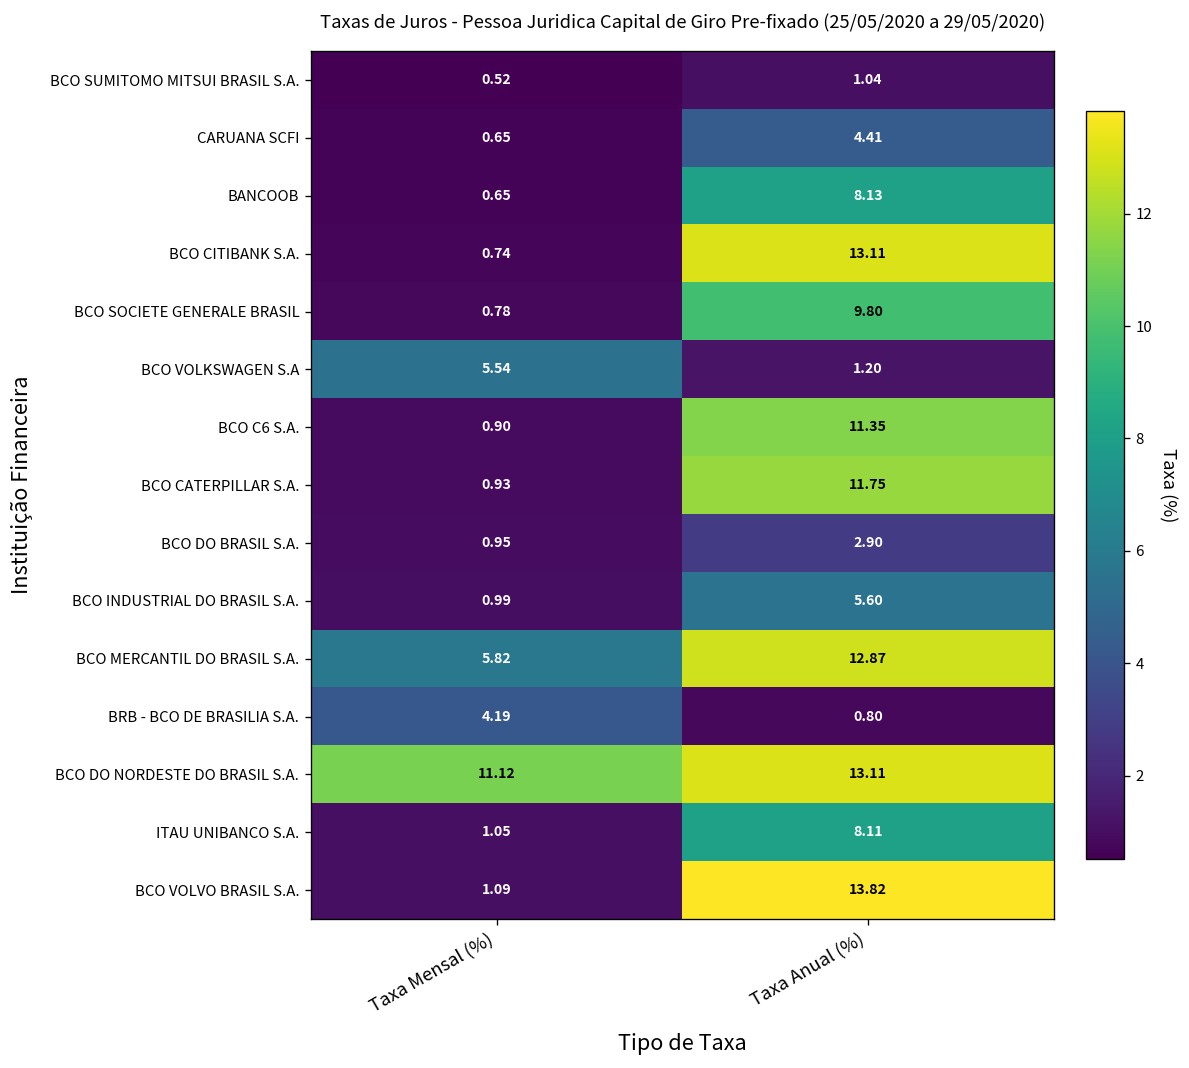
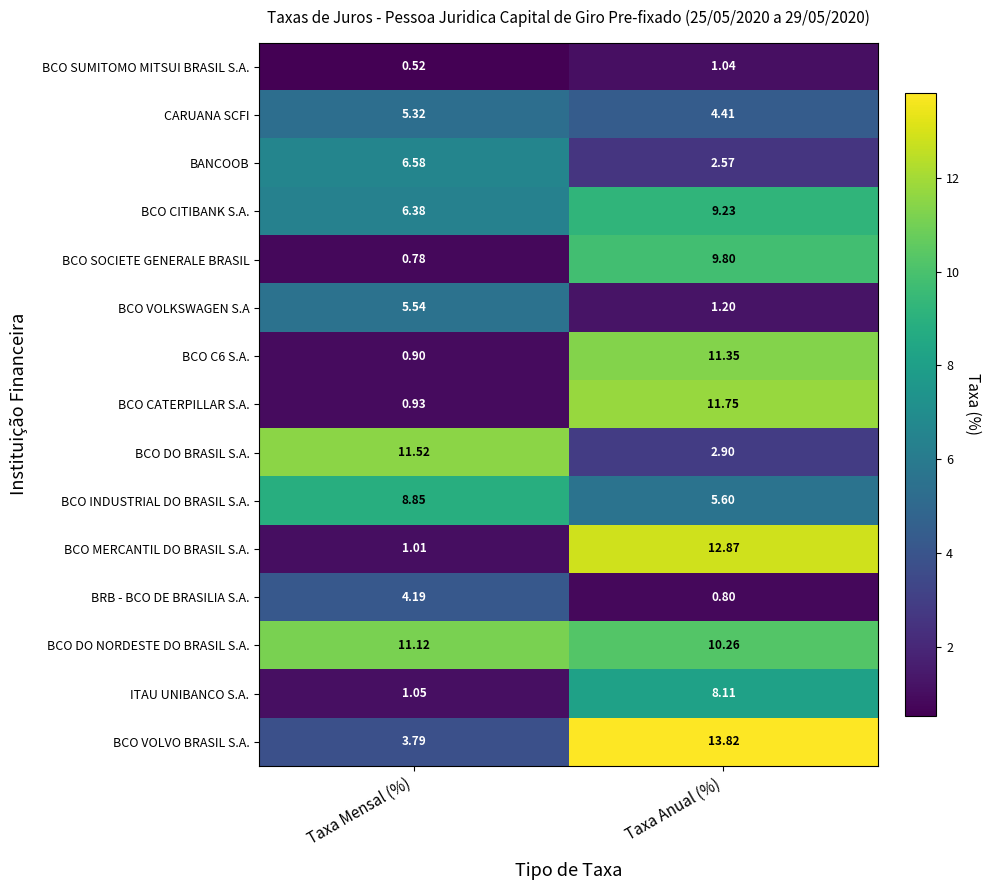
CARUANA SCFI, Taxa Mensal (%): 0.65 -> 5.32
BANCOOB, Taxa Mensal (%): 0.65 -> 6.58
BANCOOB, Taxa Anual (%): 8.13 -> 2.57
BCO CITIBANK S.A., Taxa Mensal (%): 0.74 -> 6.38
BCO CITIBANK S.A., Taxa Anual (%): 13.11 -> 9.23
BCO DO BRASIL S.A., Taxa Mensal (%): 0.95 -> 11.52
BCO INDUSTRIAL DO BRASIL S.A., Taxa Mensal (%): 0.99 -> 8.85
BCO MERCANTIL DO BRASIL S.A., Taxa Mensal (%): 5.82 -> 1.01
BCO DO NORDESTE DO BRASIL S.A., Taxa Anual (%): 13.11 -> 10.26
BCO VOLVO BRASIL S.A., Taxa Mensal (%): 1.09 -> 3.79
